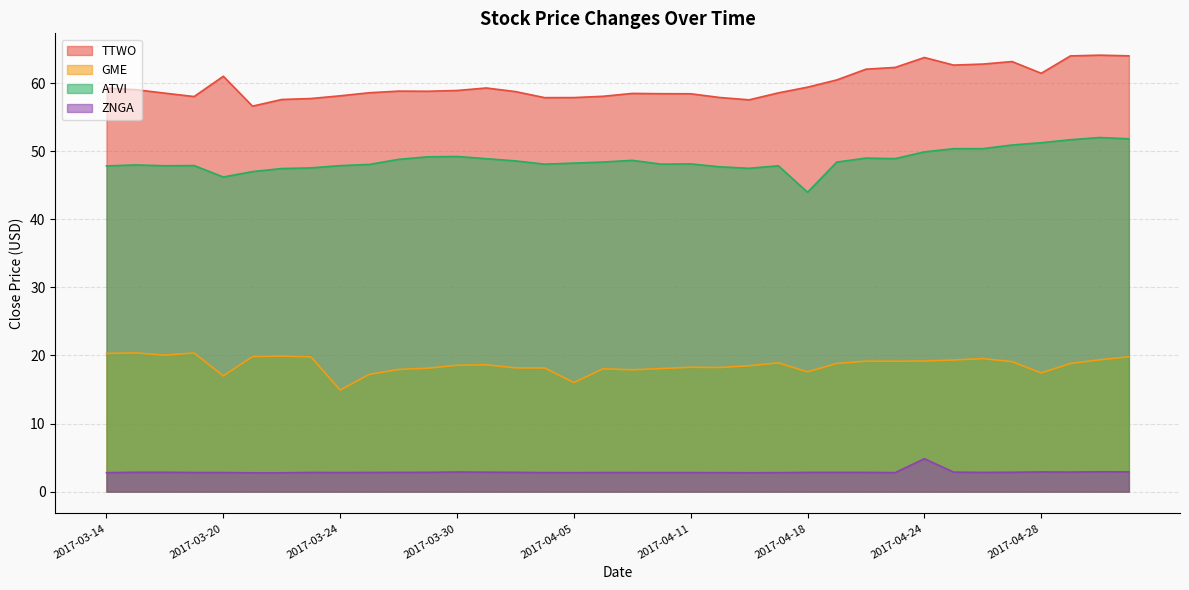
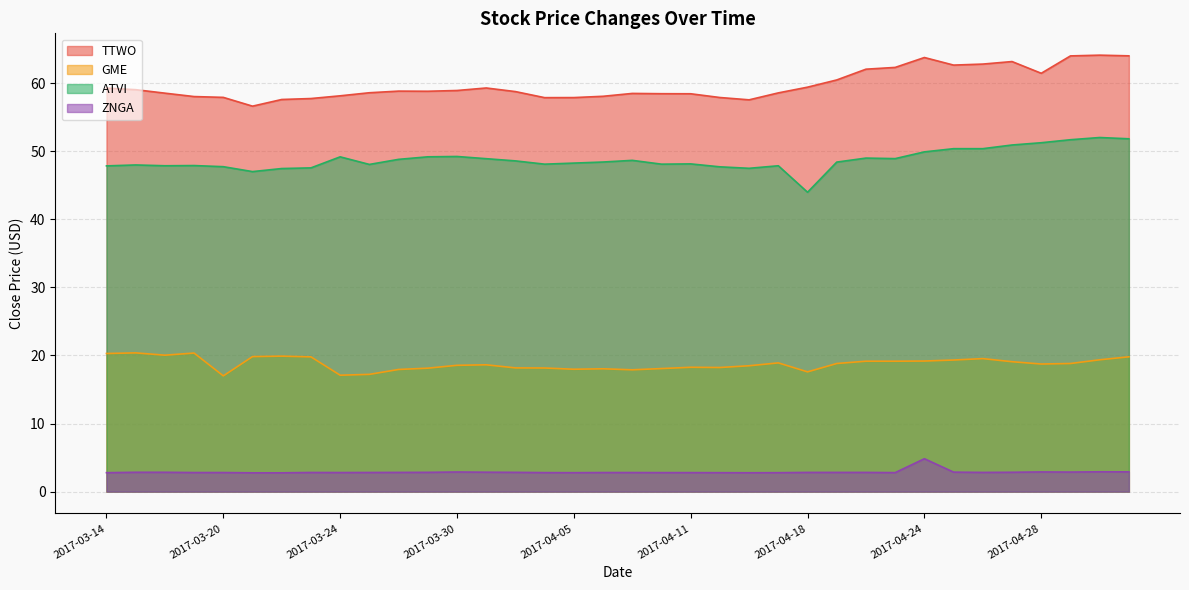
TTWO, 2017-03-20: 61 -> 58
ATVI, 2017-03-20: 46 -> 48
GME, 2017-03-24: 15 -> 17
ATVI, 2017-03-24: 48 -> 49
GME, 2017-04-05: 16 -> 18
GME, 2017-04-28: 17 -> 19
